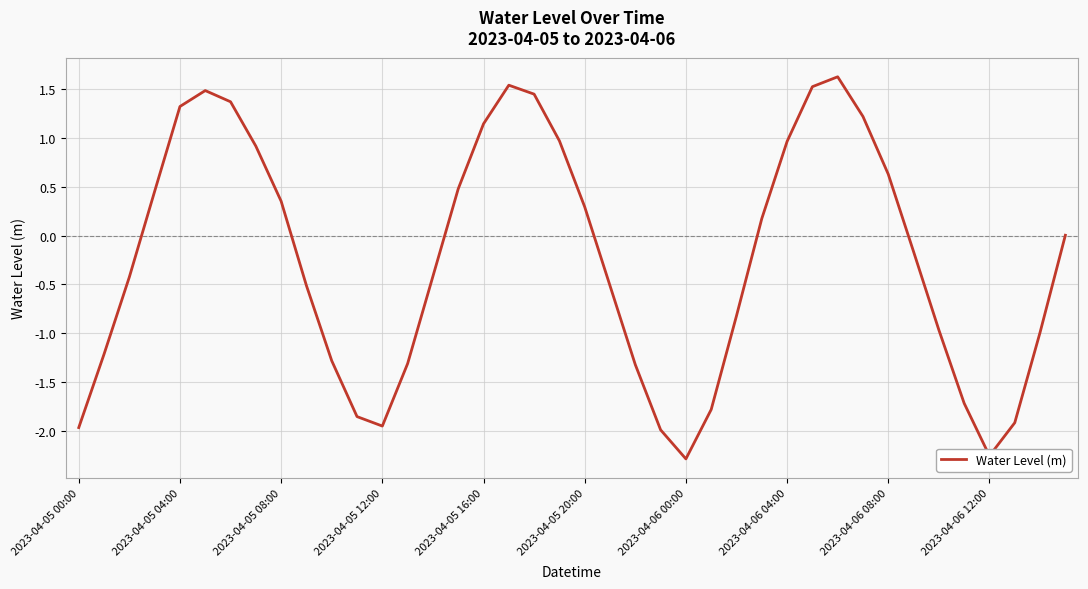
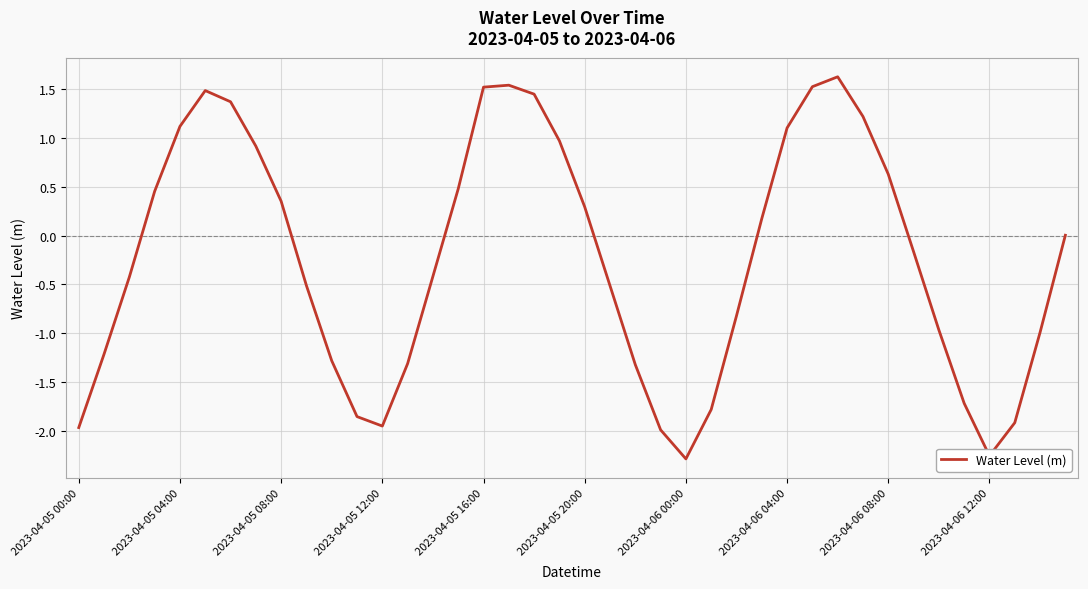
2023-04-05 04:00: 1.3 -> 1.1
2023-04-05 16:00: 1.1 -> 1.5
2023-04-06 04:00: 1.0 -> 1.1
